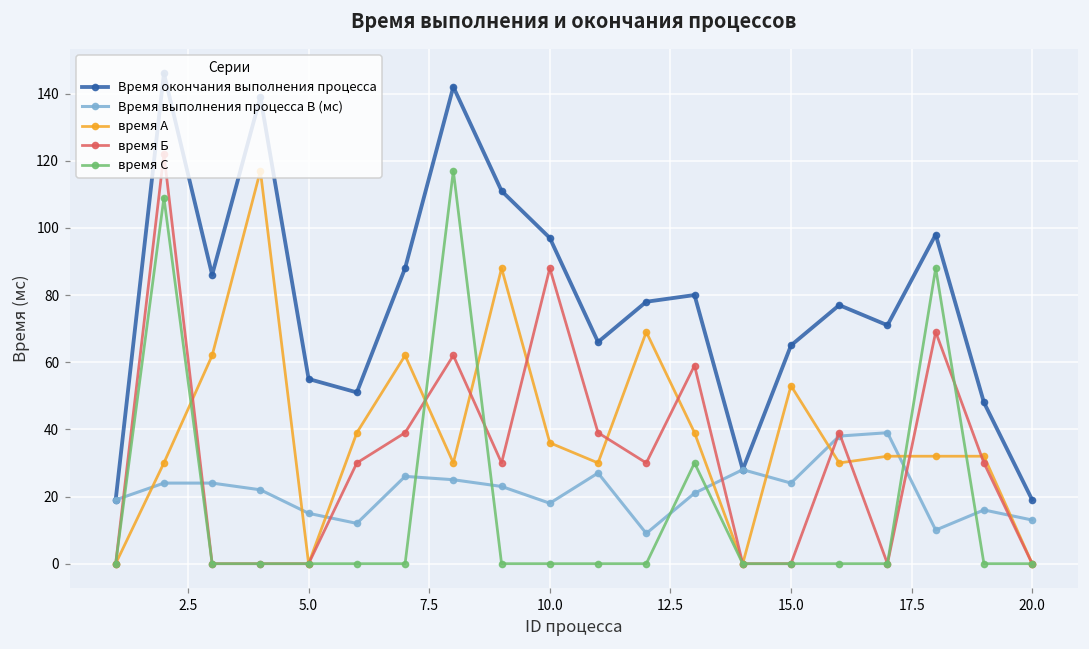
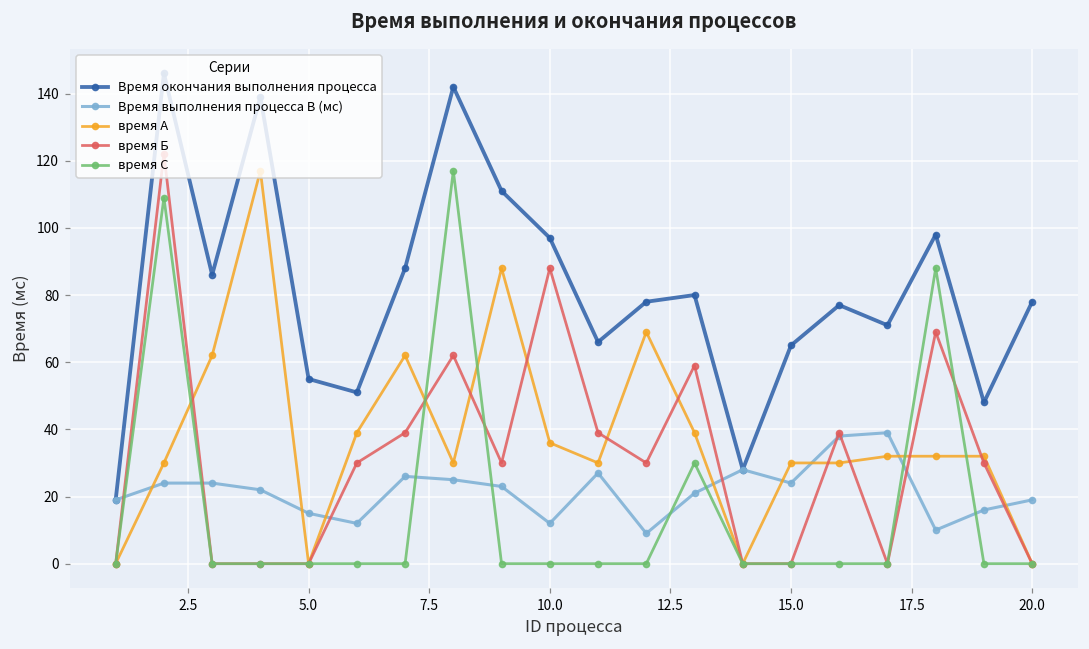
Время выполнения процесса B (мс), 10.0: 18 -> 12
время A, 15.0: 53 -> 30
Время окончания выполнения процесса, 20.0: 19 -> 78
Время выполнения процесса B (мс), 20.0: 13 -> 19
